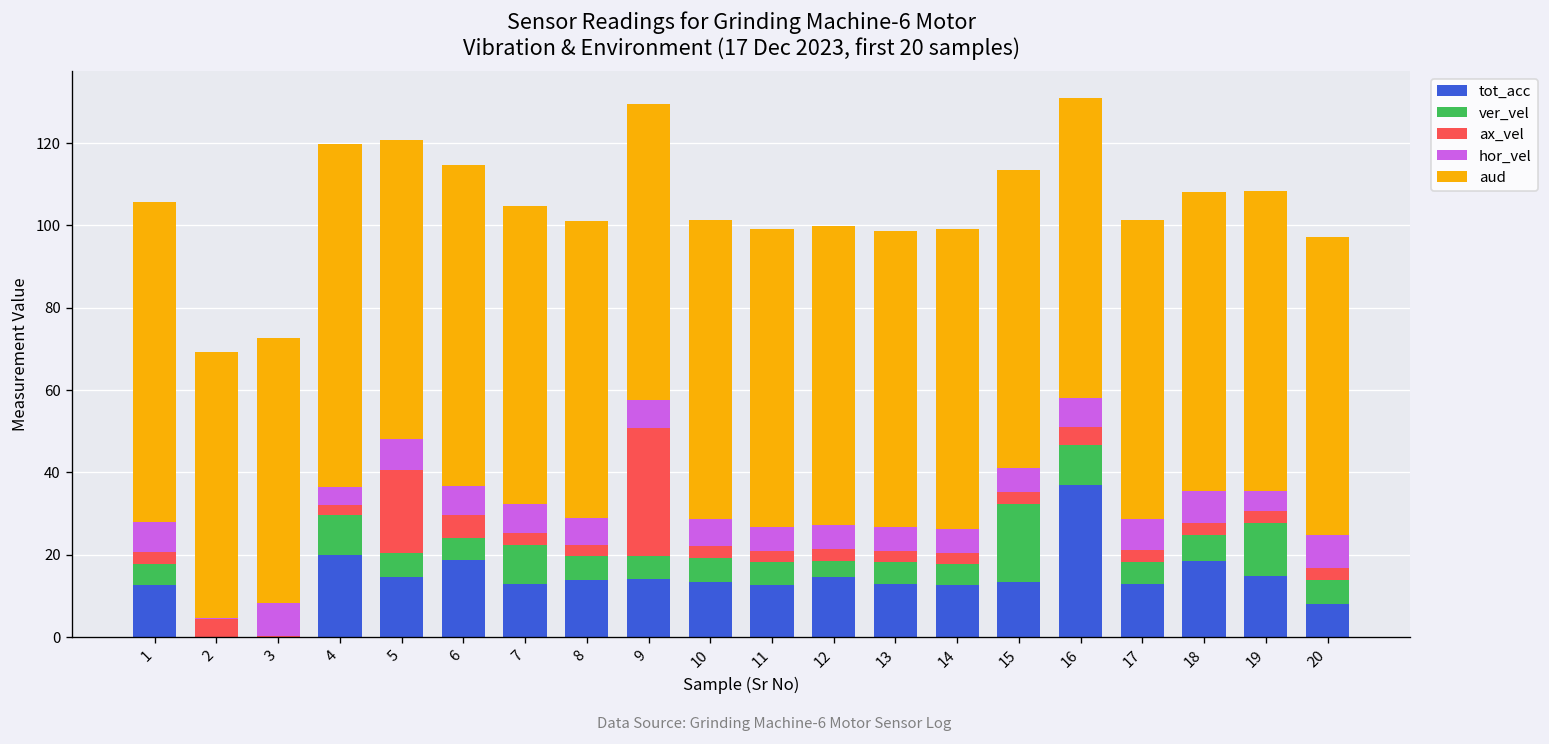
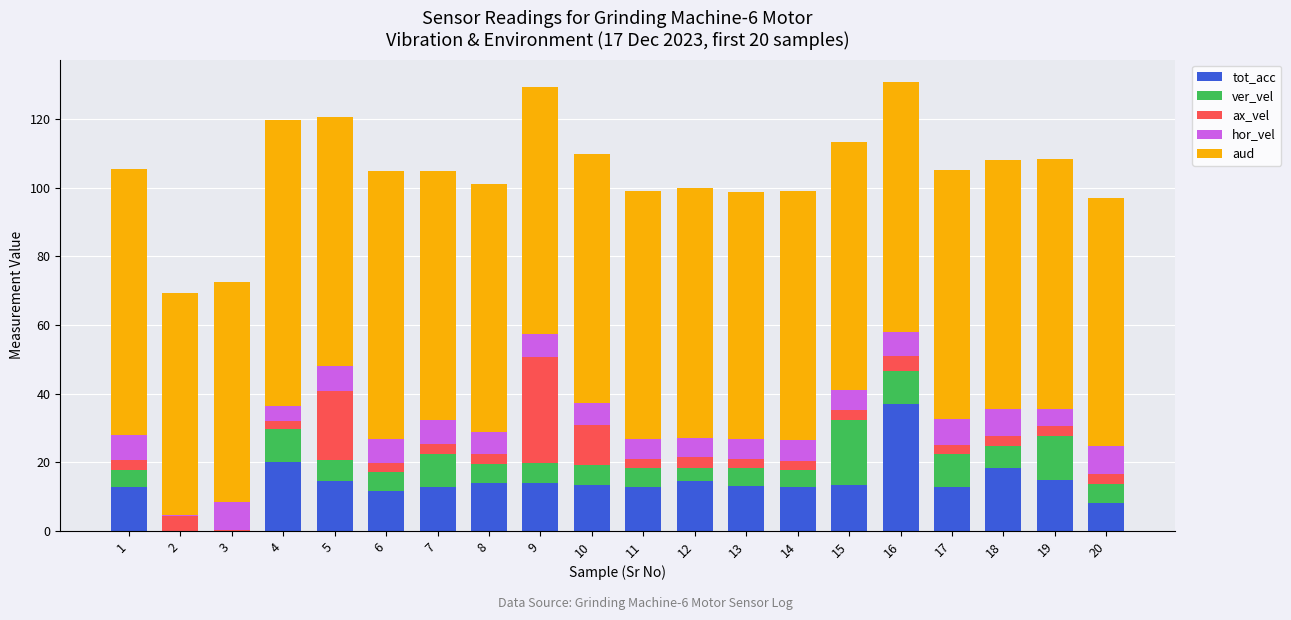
tot_acc, 6: 19 -> 12
ax_vel, 6: 6 -> 3
ax_vel, 10: 3 -> 11
ver_vel, 17: 5 -> 9
